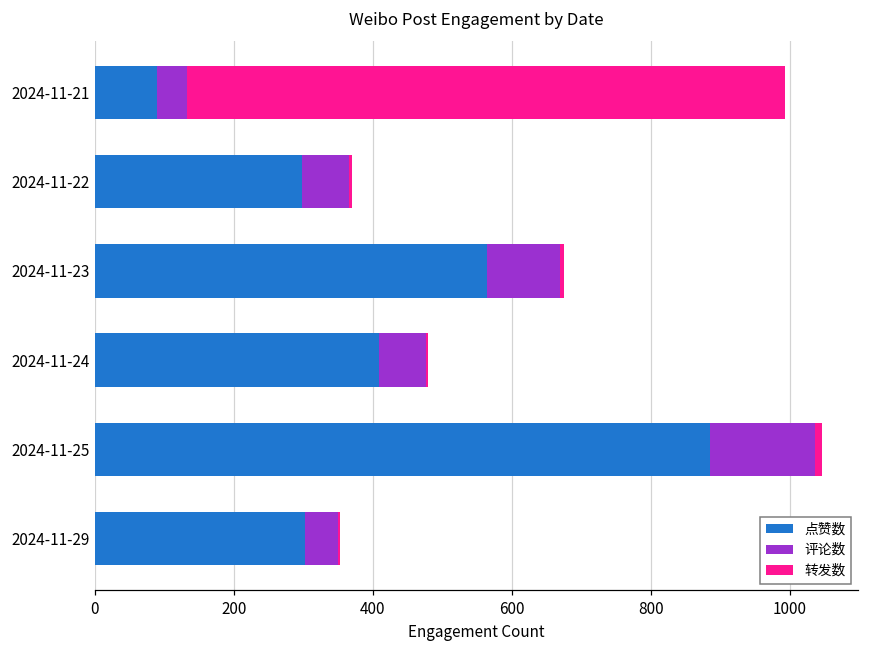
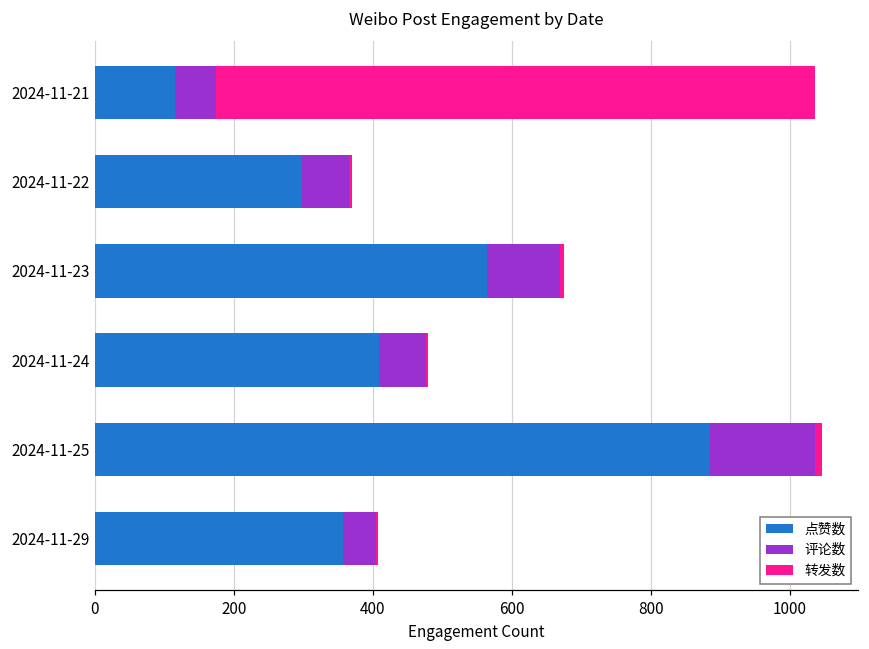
点赞数, 2024-11-21: 90 -> 120
评论数, 2024-11-21: 40 -> 60
点赞数, 2024-11-29: 300 -> 360
